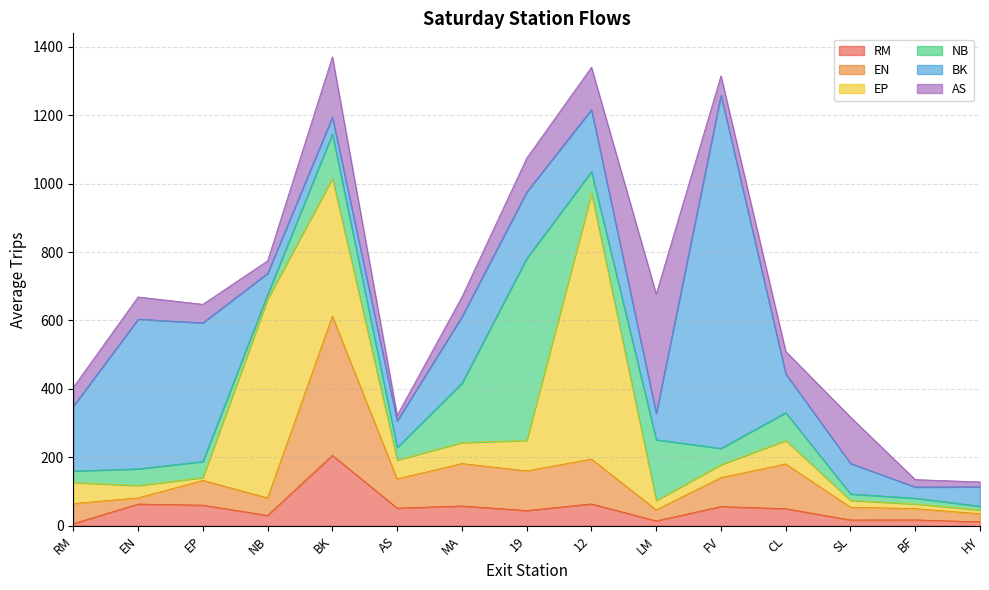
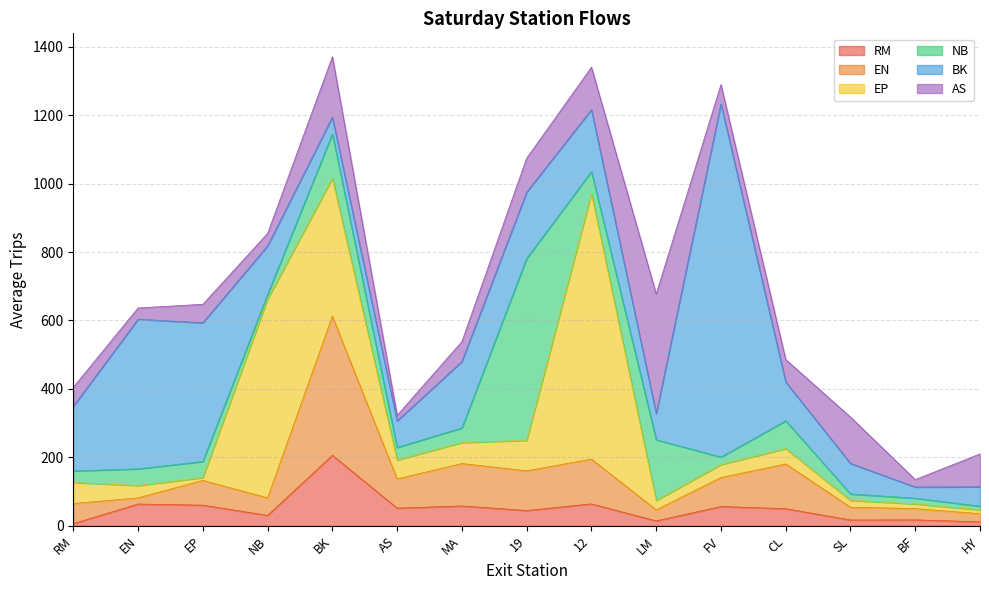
AS, EN: 70 -> 30
BK, NB: 60 -> 140
NB, MA: 170 -> 40
NB, FV: 50 -> 20
EP, CL: 70 -> 40
AS, HY: 10 -> 100
